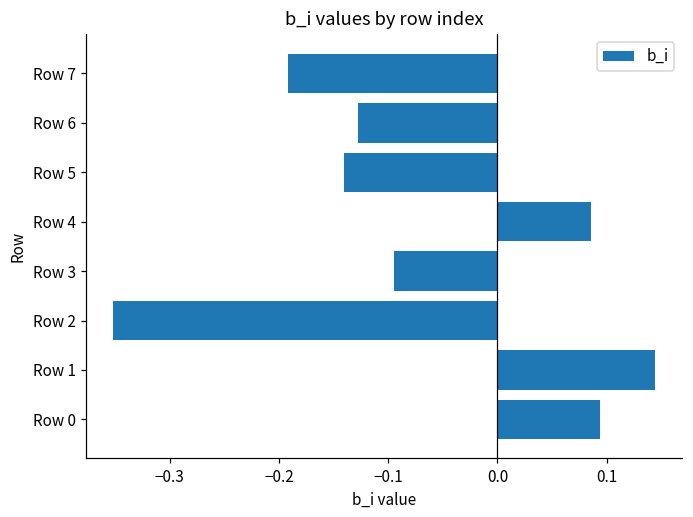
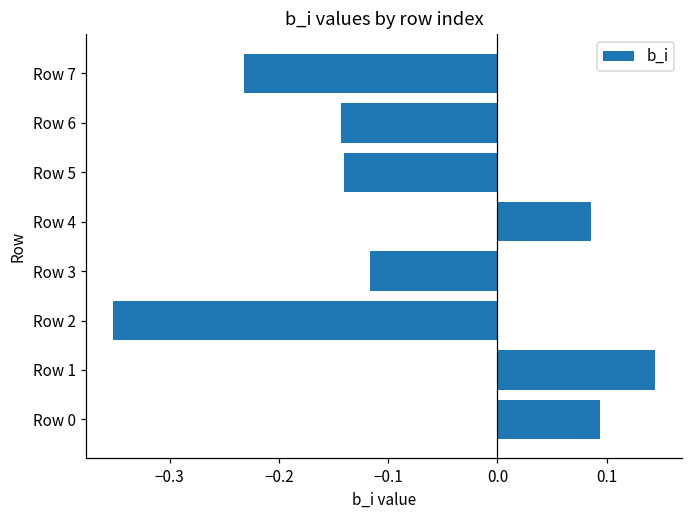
Row 7: -0.19 -> -0.23
Row 6: -0.13 -> -0.14
Row 3: -0.09 -> -0.12
